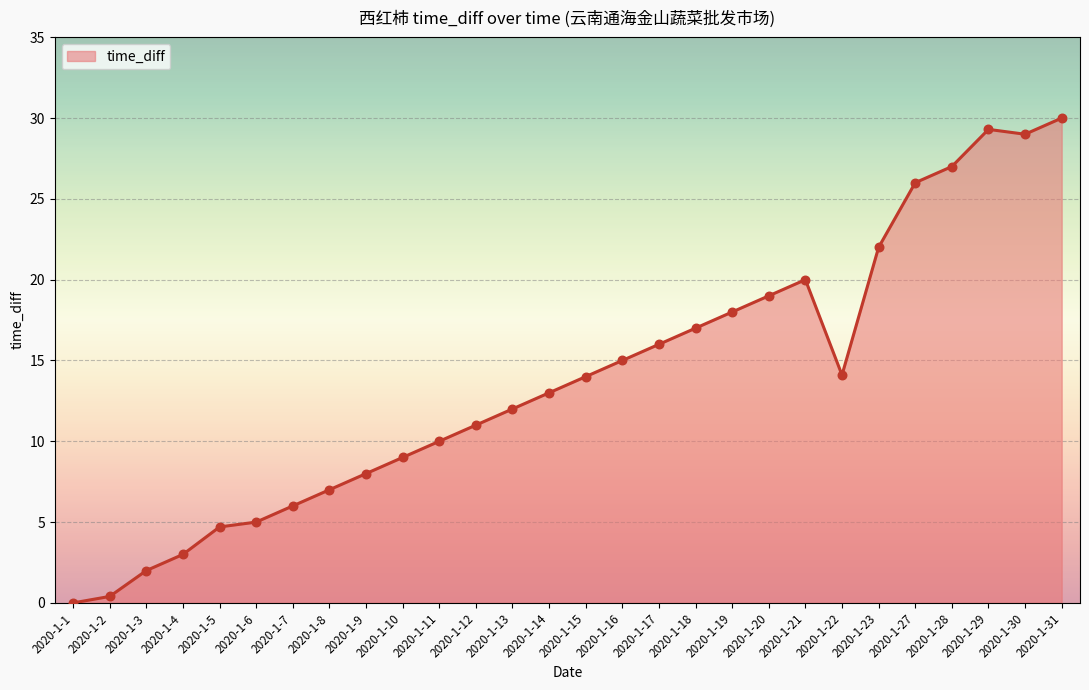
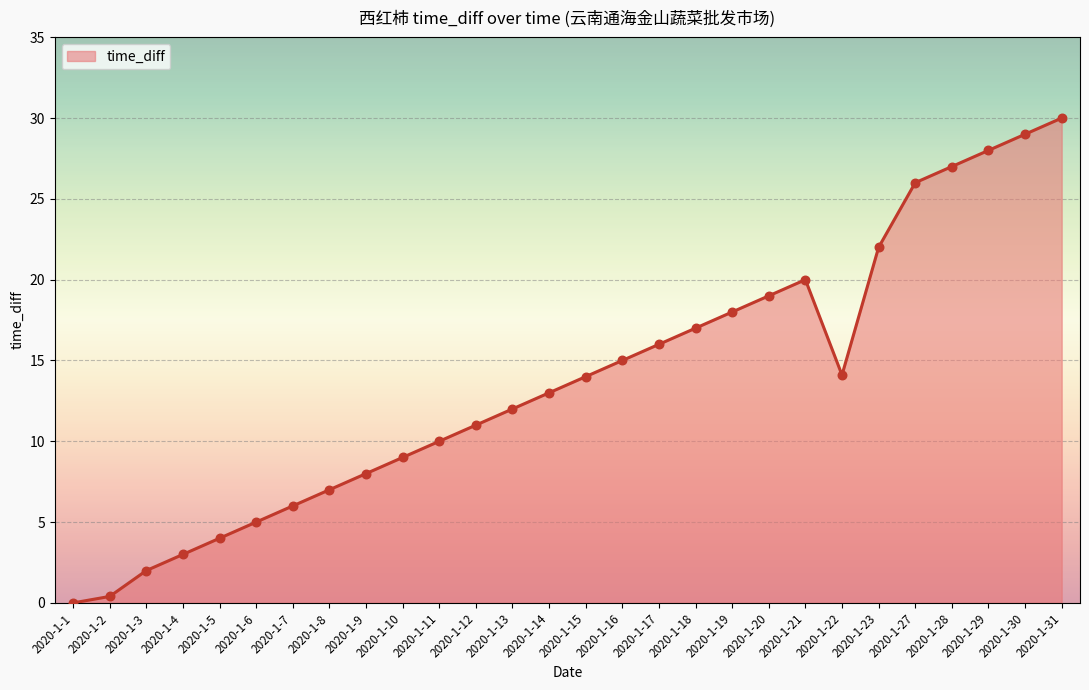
2020-1-5: 4.7 -> 4.0
2020-1-29: 29.3 -> 28.0
